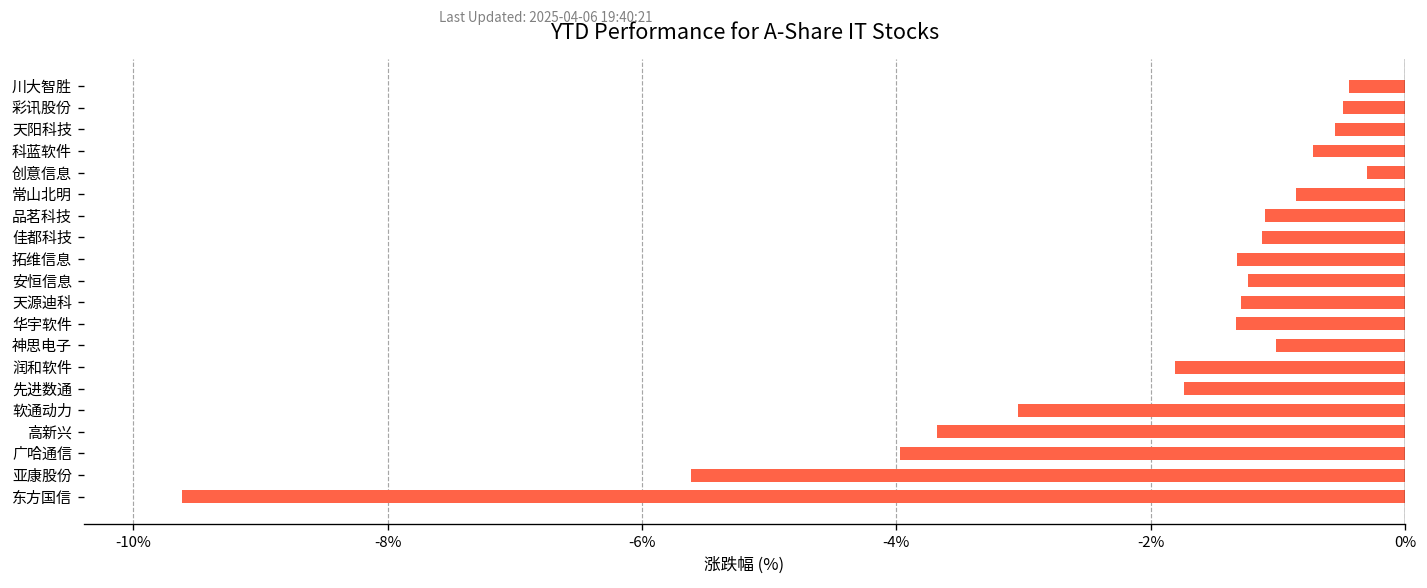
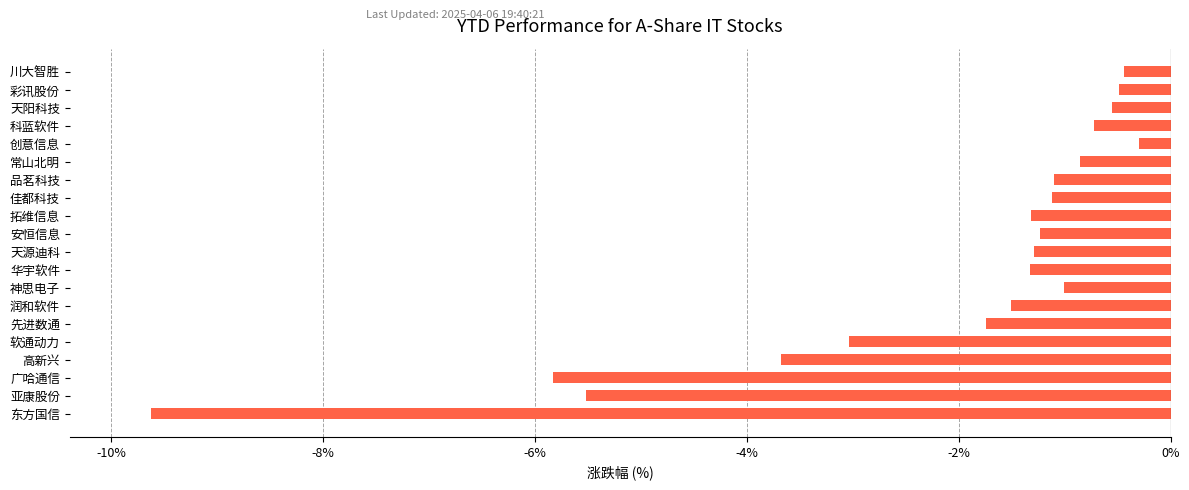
润和软件: -1.81% -> -1.51%
广哈通信: -3.97% -> -5.83%
亚康股份: -5.61% -> -5.52%
